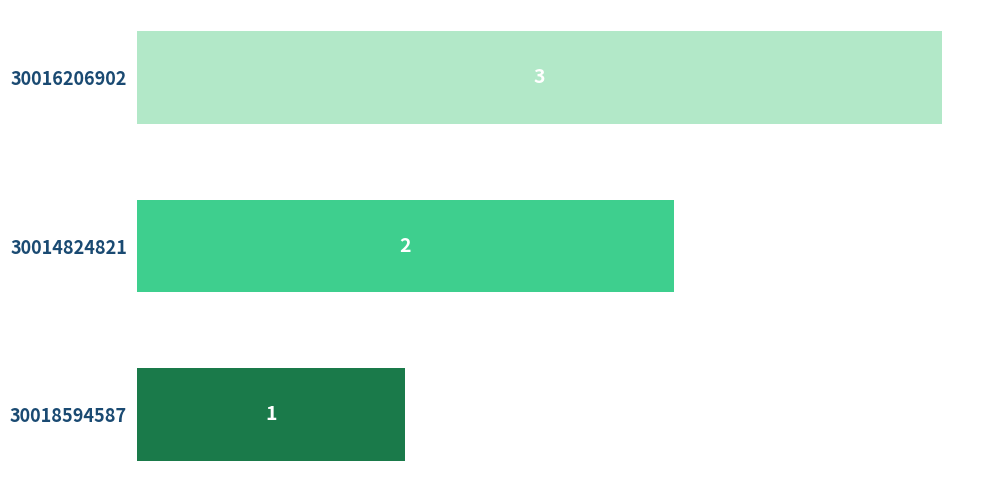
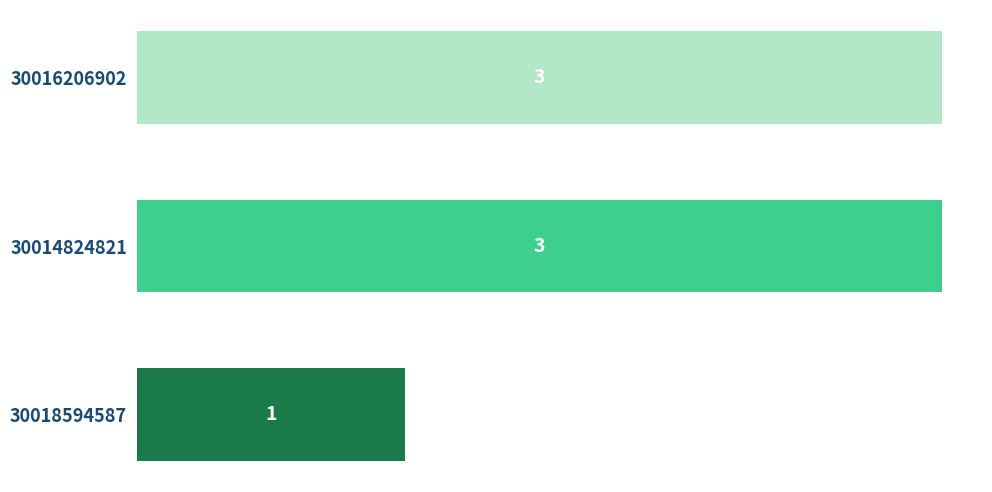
30014824821: 2 -> 3
